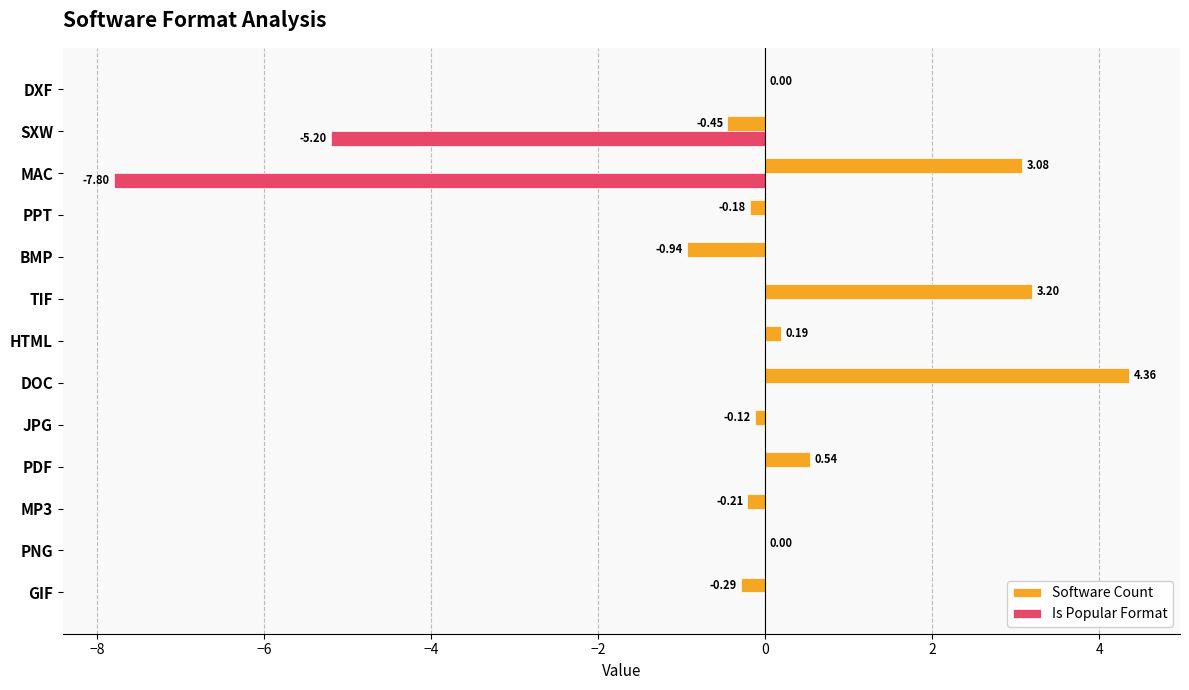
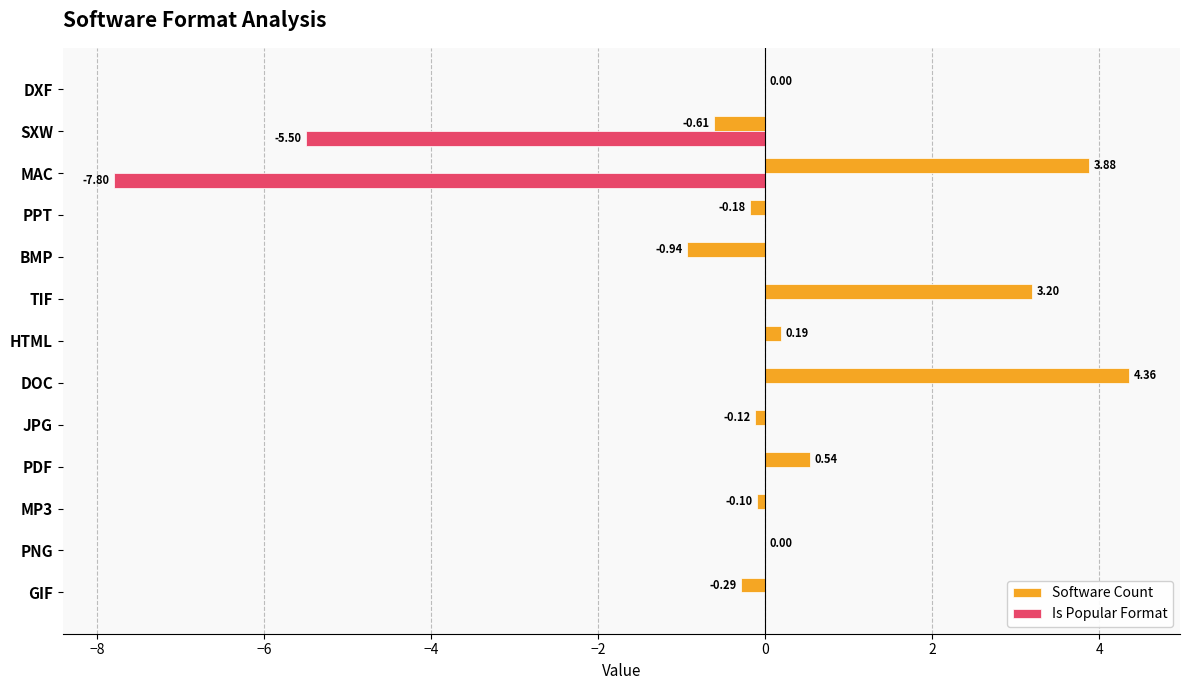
Software Count, SXW: -0.45 -> -0.61
Is Popular Format, SXW: -5.20 -> -5.50
Software Count, MAC: 3.08 -> 3.88
Software Count, MP3: -0.21 -> -0.10
